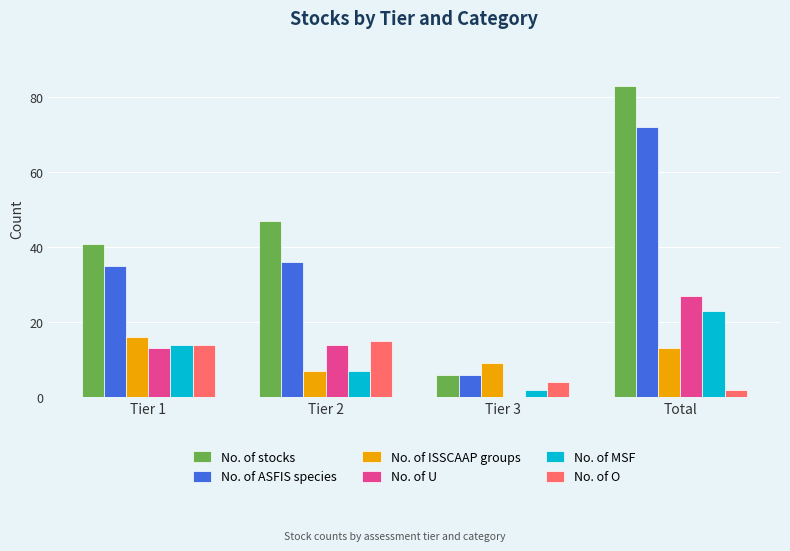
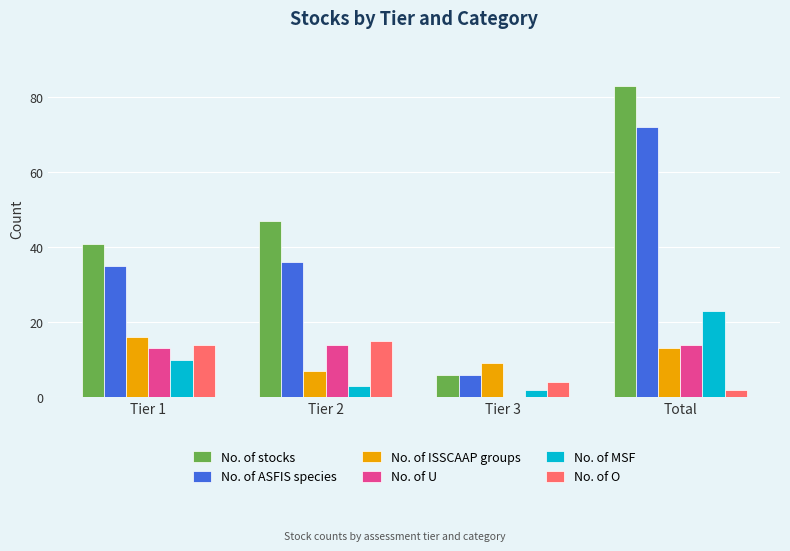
No. of MSF, Tier 1: 14 -> 10
No. of MSF, Tier 2: 7 -> 3
No. of U, Total: 27 -> 14
